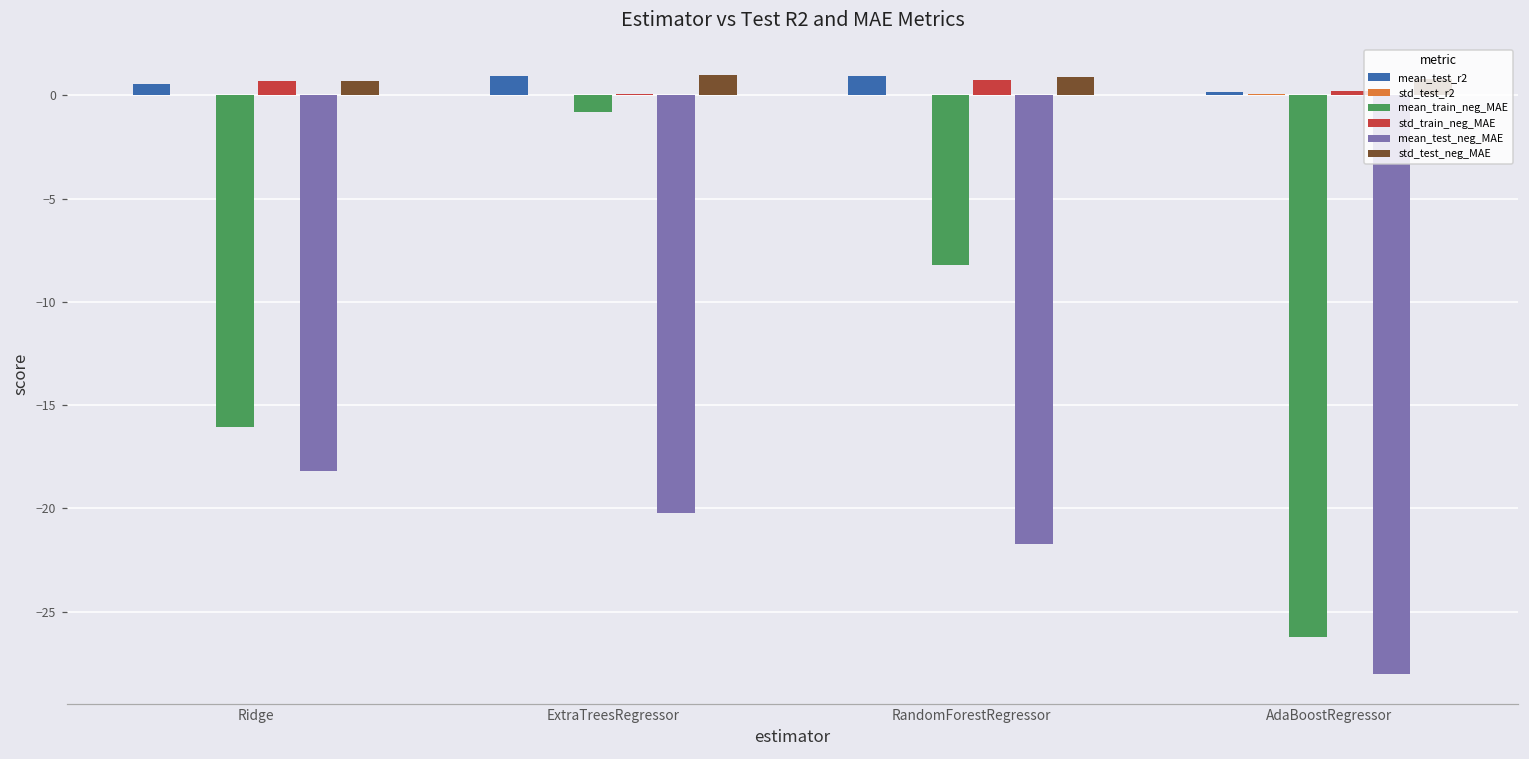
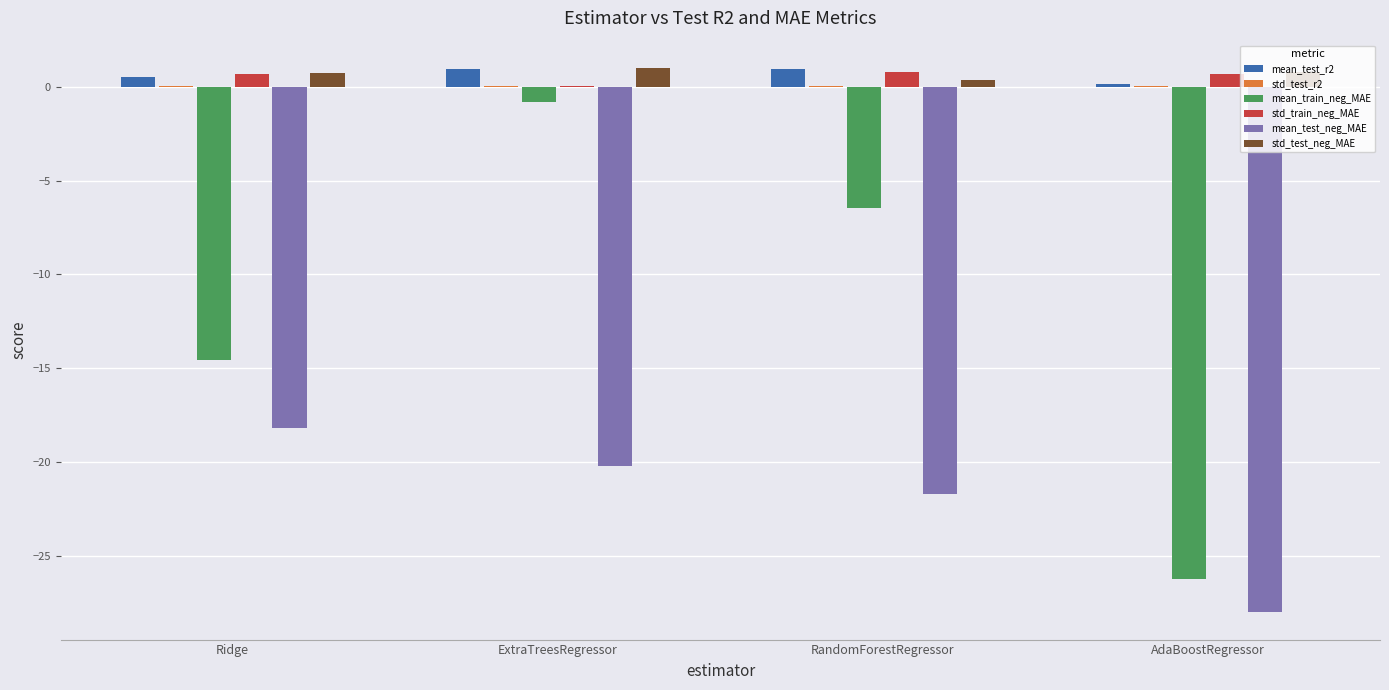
mean_train_neg_MAE, Ridge: -16.1 -> -14.6
mean_train_neg_MAE, RandomForestRegressor: -8.2 -> -6.5
std_test_neg_MAE, RandomForestRegressor: 0.9 -> 0.3
std_train_neg_MAE, AdaBoostRegressor: 0.2 -> 0.7
